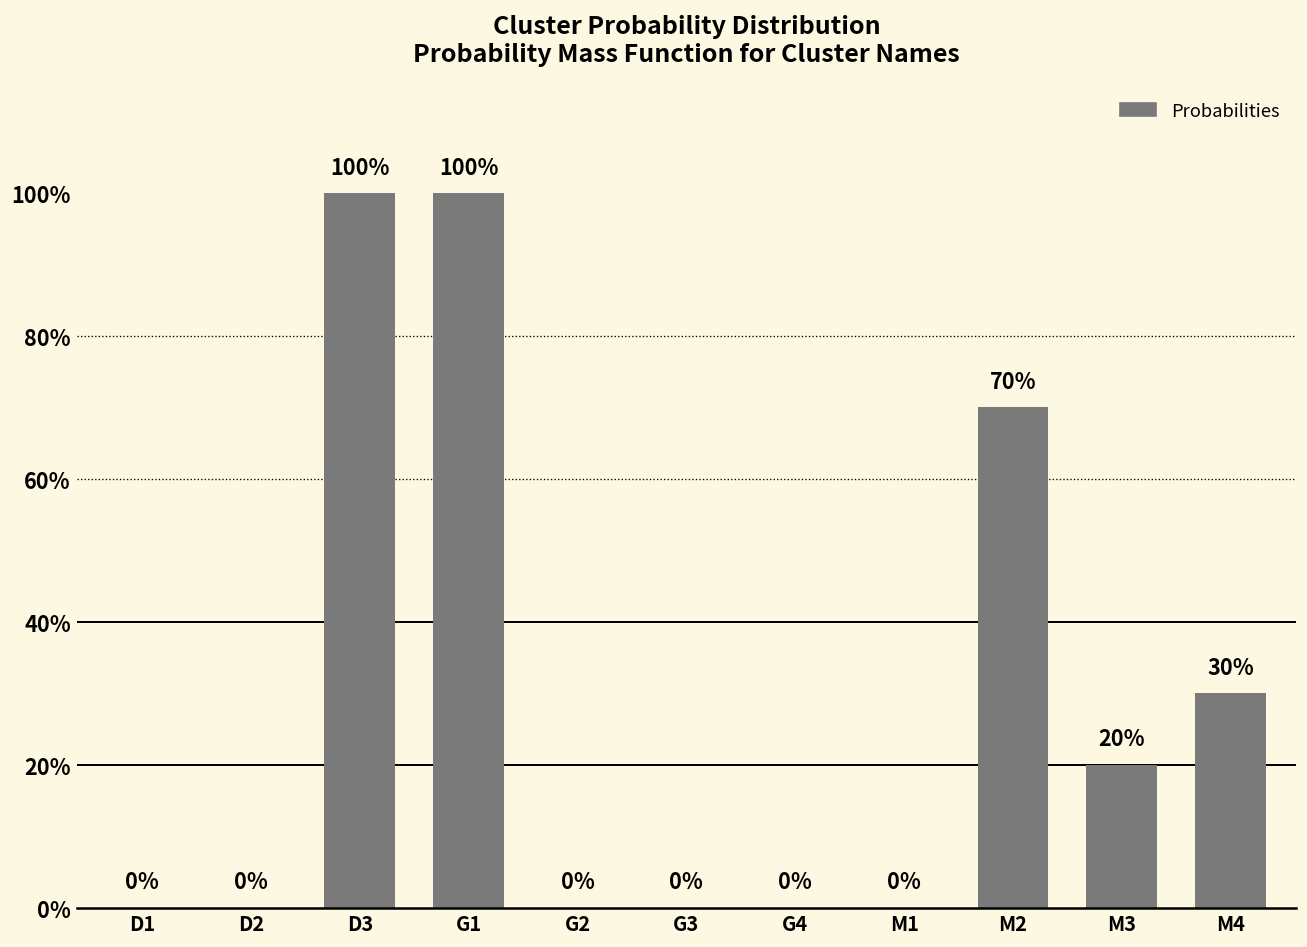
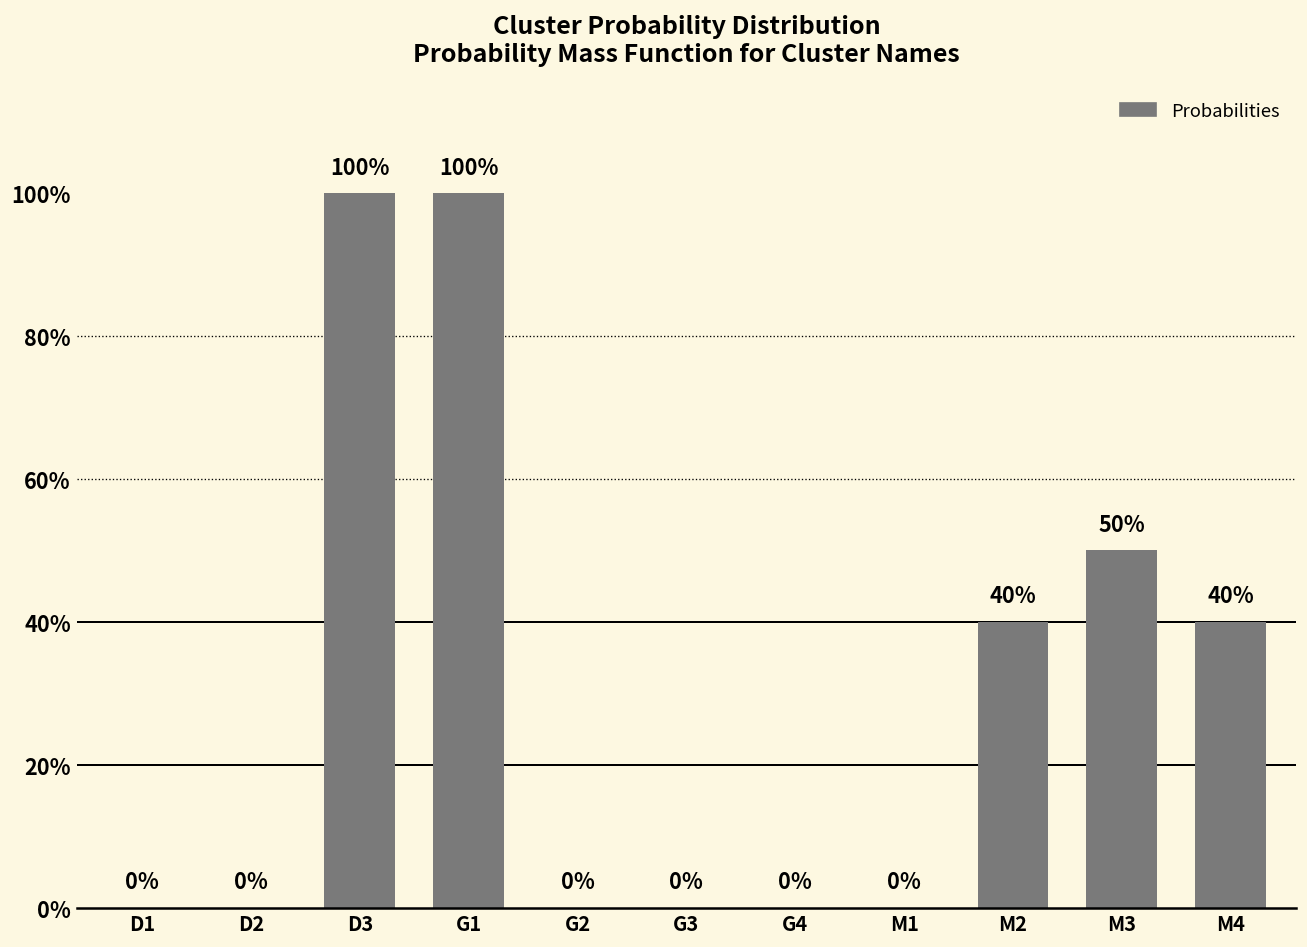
M2: 70% -> 40%
M3: 20% -> 50%
M4: 30% -> 40%
